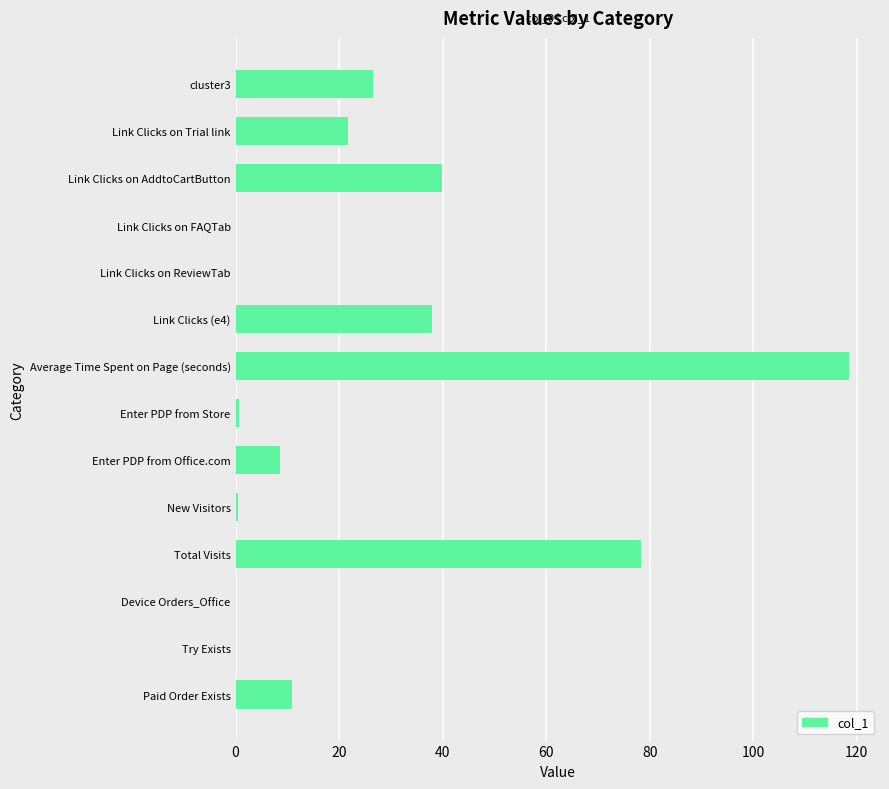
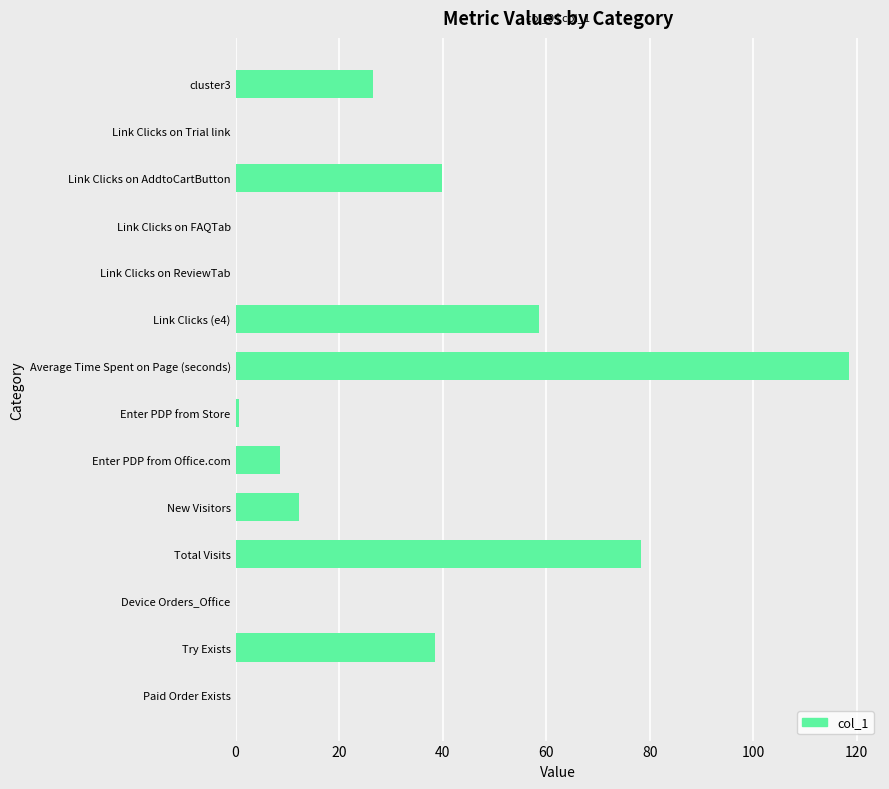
Link Clicks on Trial link: 22 -> 0
Link Clicks (e4): 38 -> 59
New Visitors: 1 -> 12
Try Exists: 0 -> 38
Paid Order Exists: 11 -> 0
